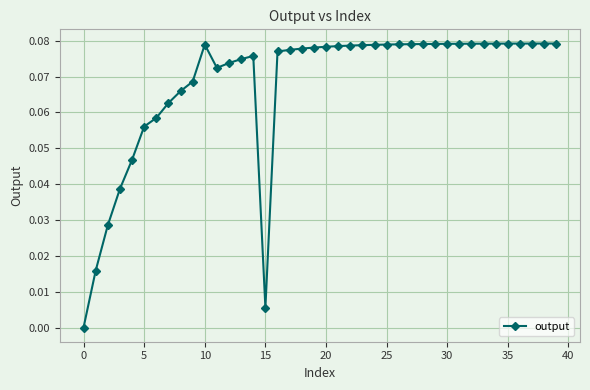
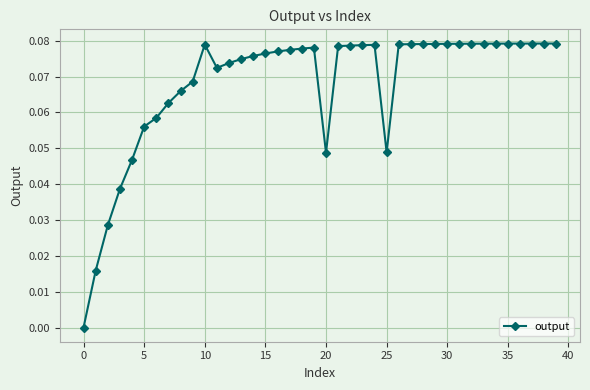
15: 0.006 -> 0.076
20: 0.078 -> 0.049
25: 0.079 -> 0.049
